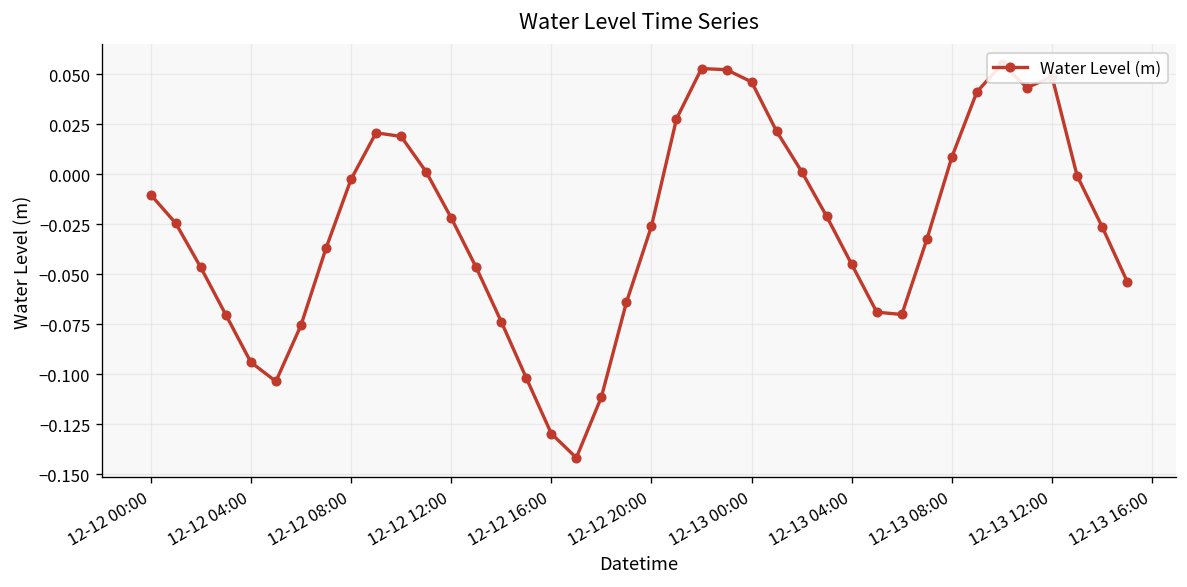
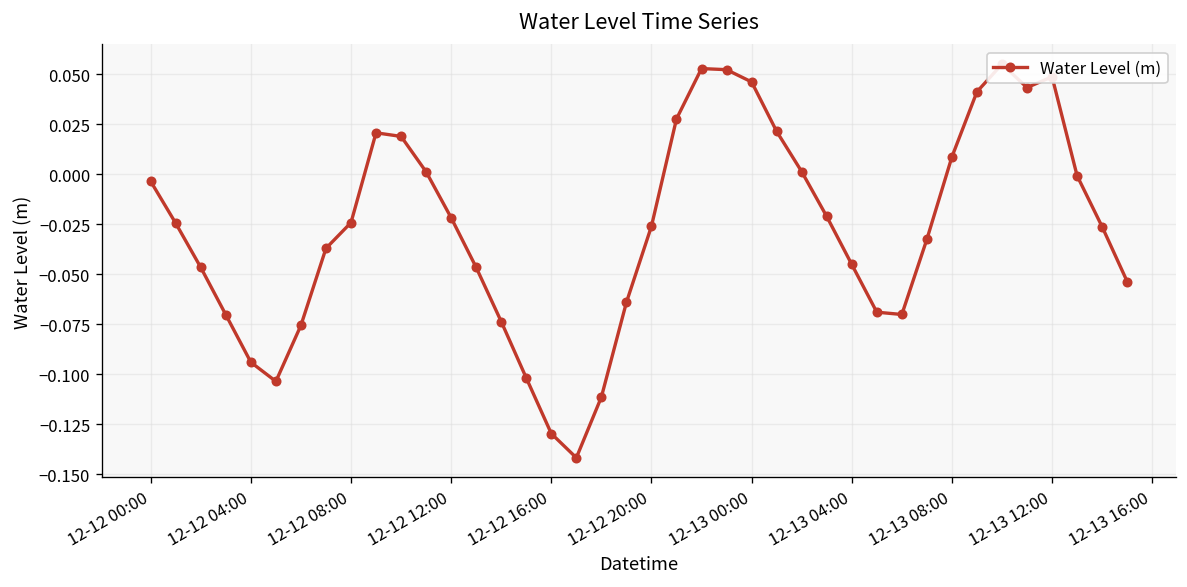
12-12 00:00: -0.010 -> -0.004
12-12 08:00: -0.003 -> -0.024
